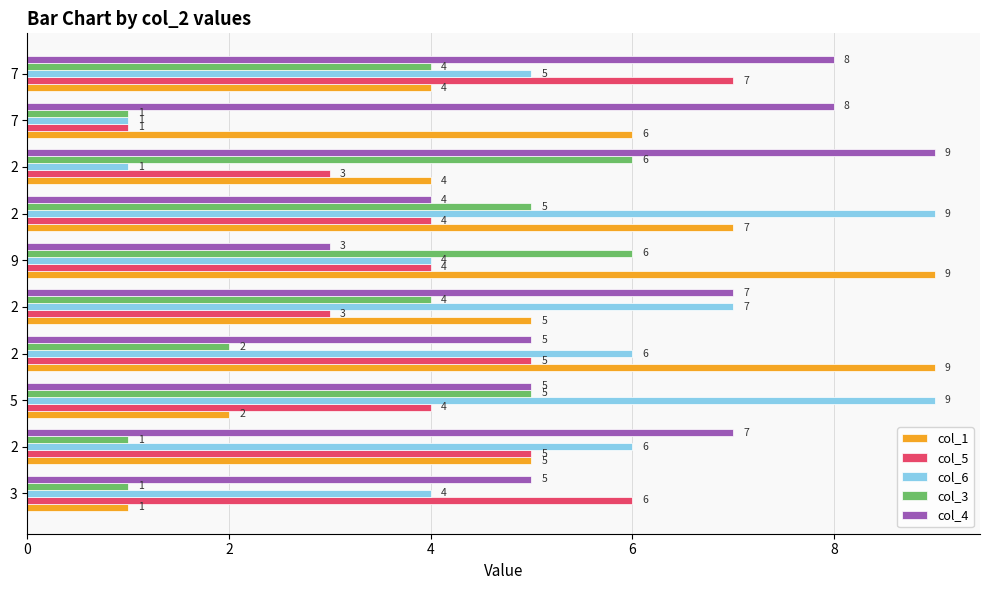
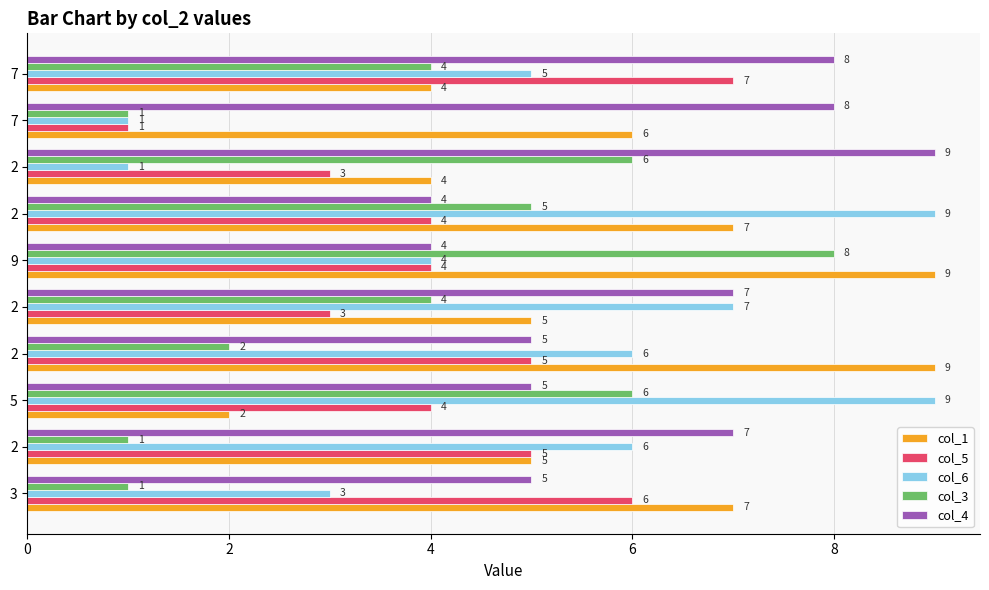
col_4, 9: 3 -> 4
col_3, 9: 6 -> 8
col_3, 5: 5 -> 6
col_6, 3: 4 -> 3
col_1, 3: 1 -> 7
